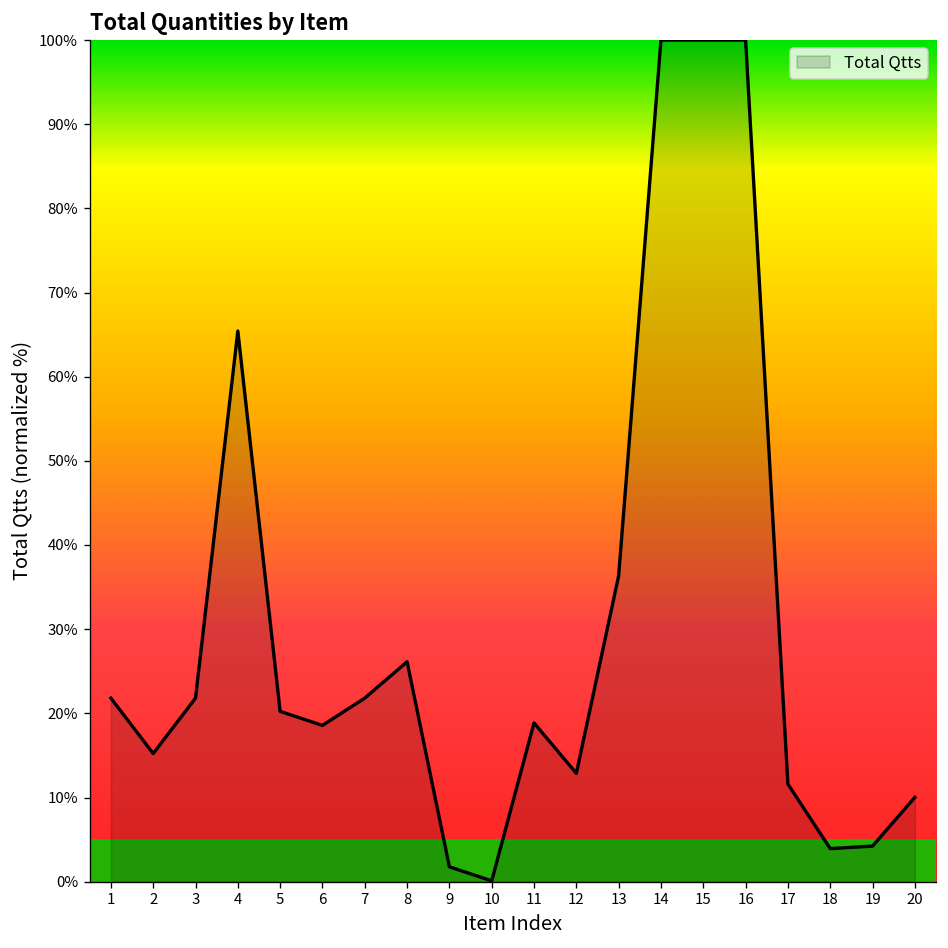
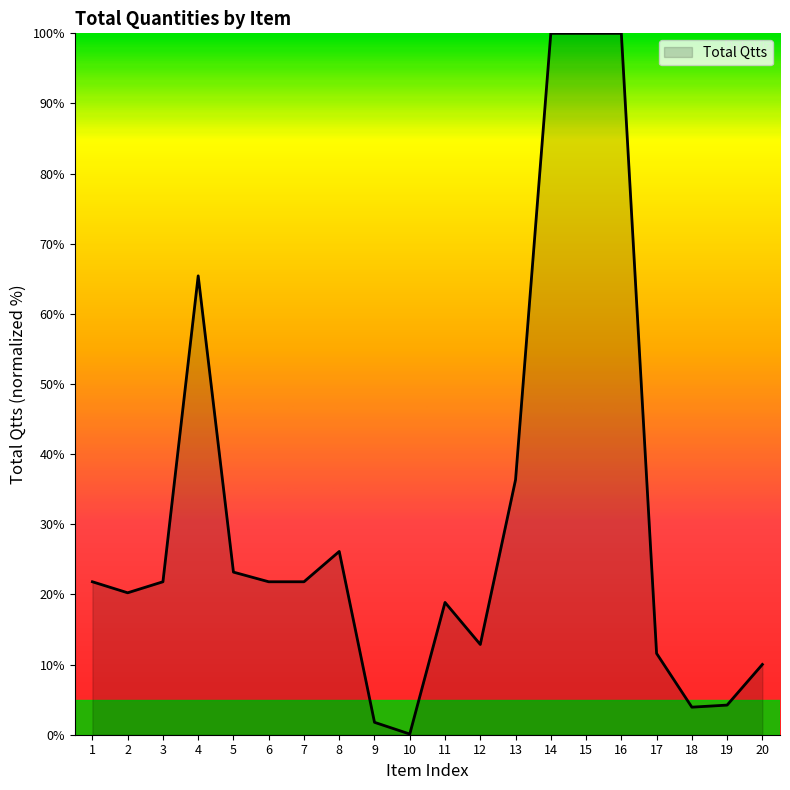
2: 15% -> 20%
5: 20% -> 23%
6: 19% -> 22%
